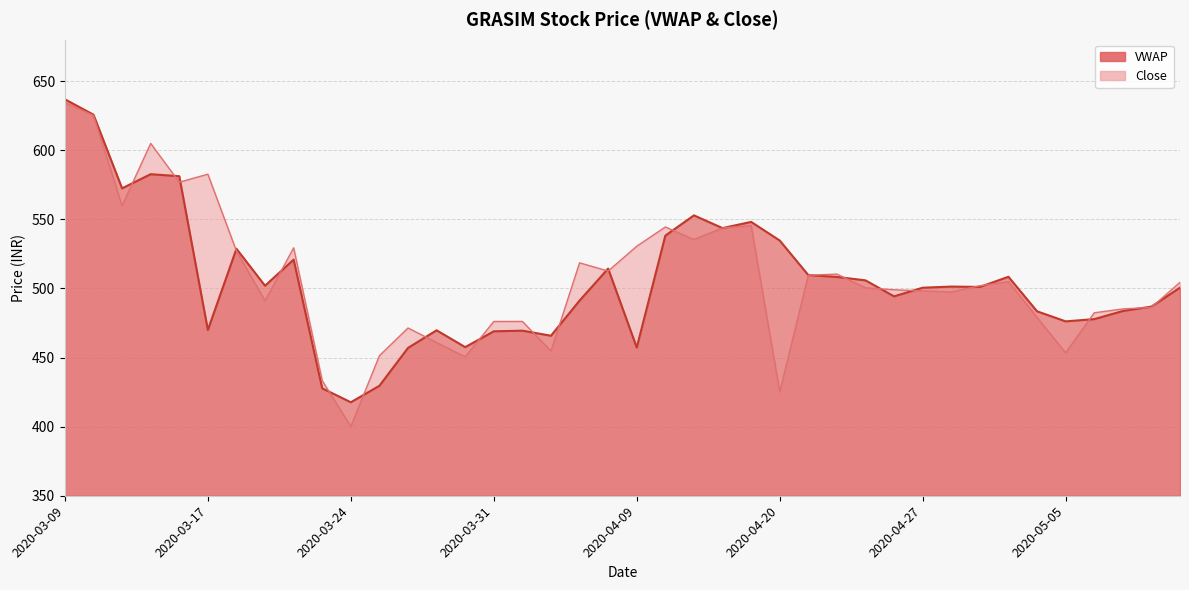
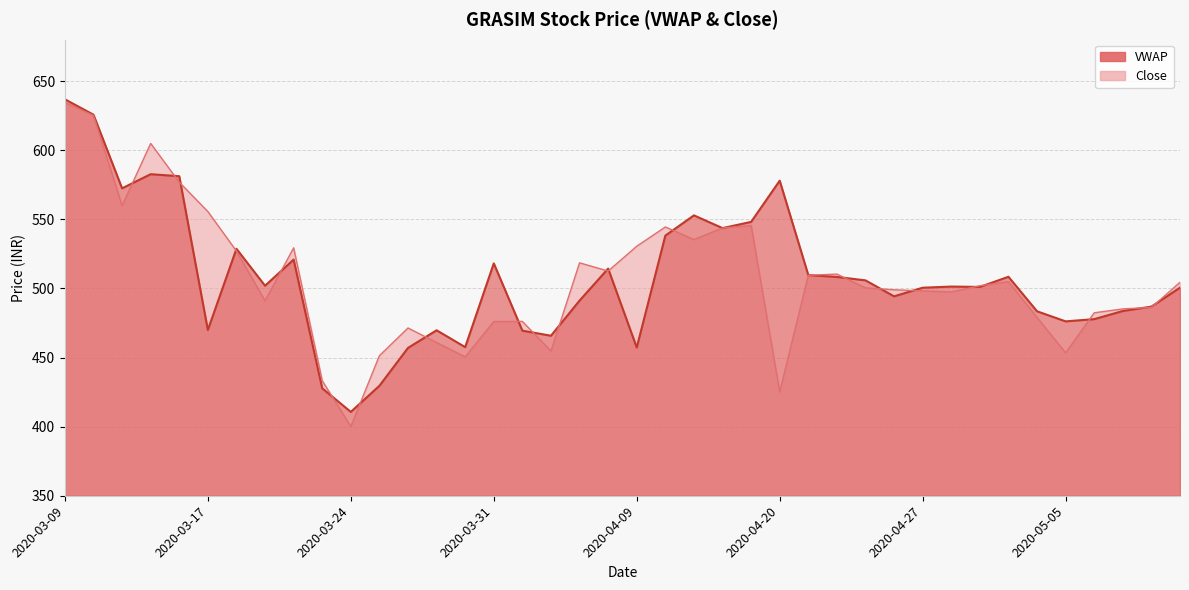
Close, 2020-03-17: 583 -> 556
VWAP, 2020-03-24: 418 -> 411
VWAP, 2020-03-31: 469 -> 518
VWAP, 2020-04-20: 535 -> 578
